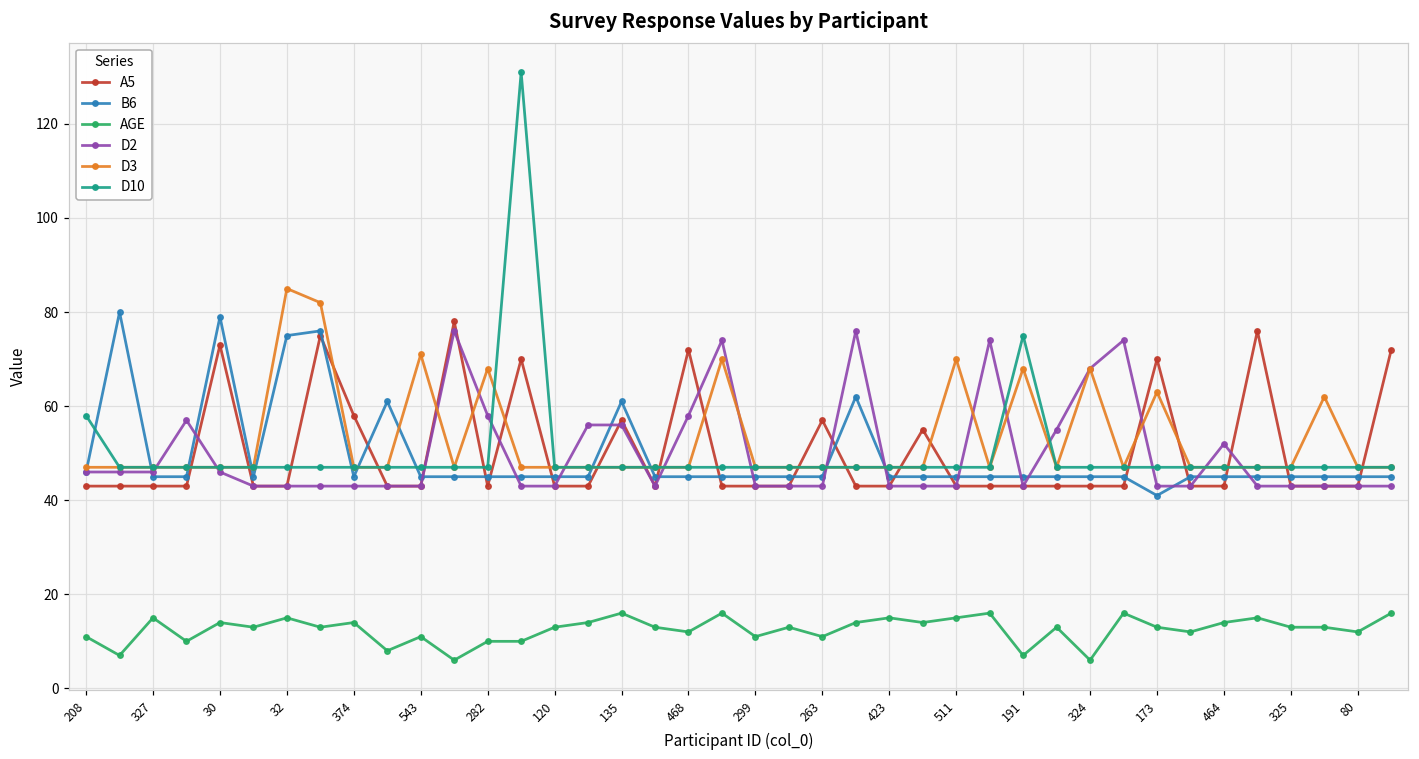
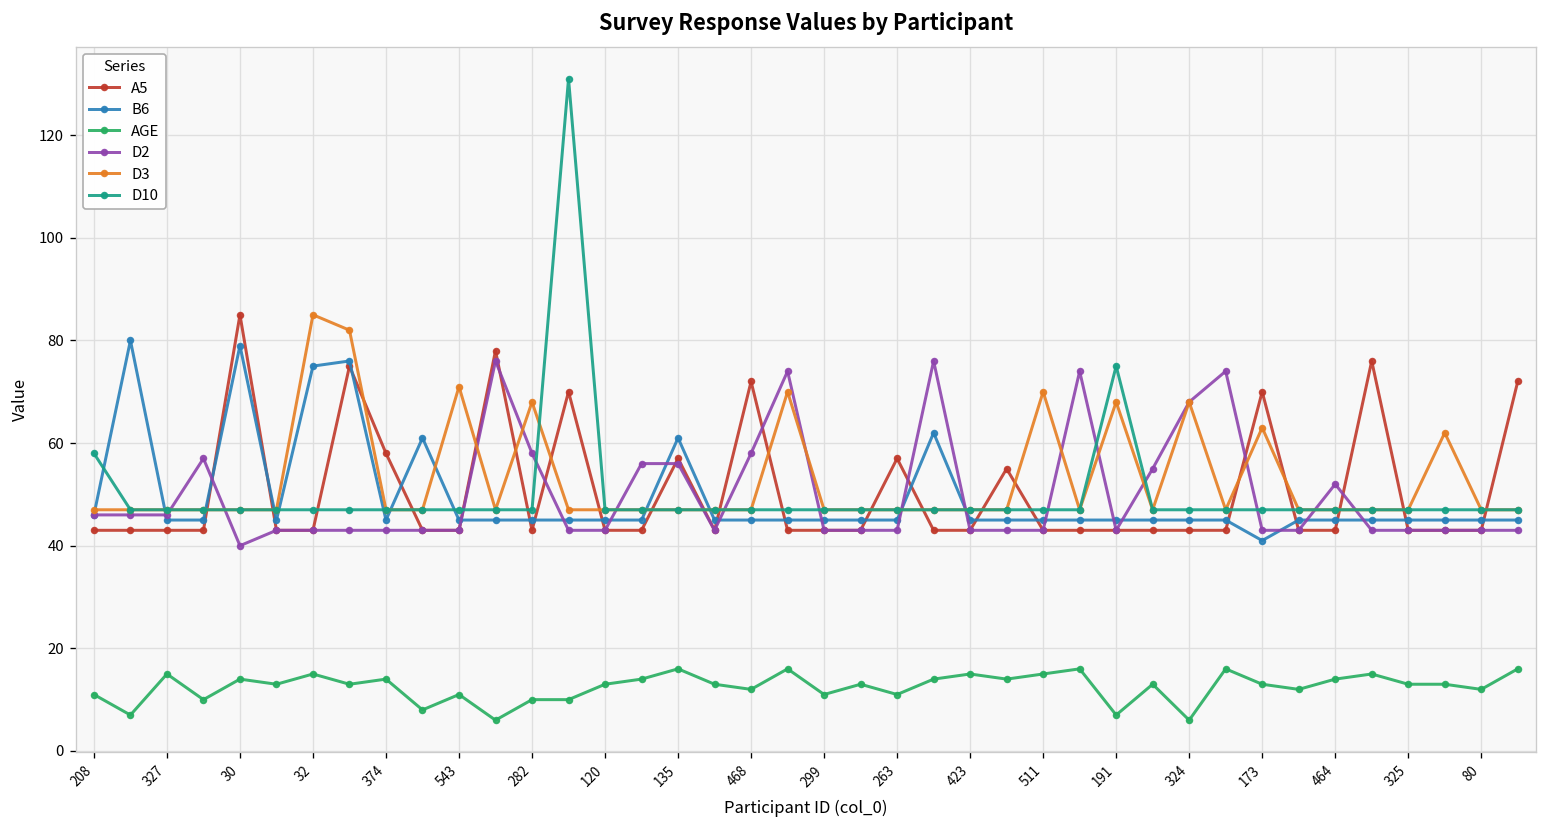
A5, 30: 73 -> 85
D2, 30: 46 -> 40
